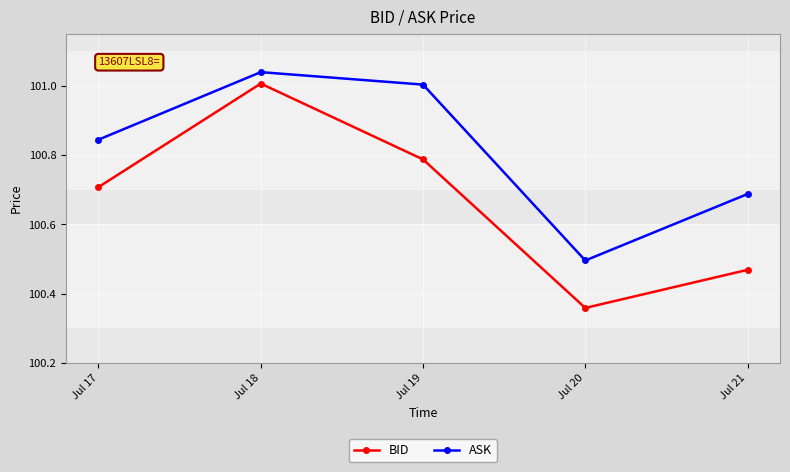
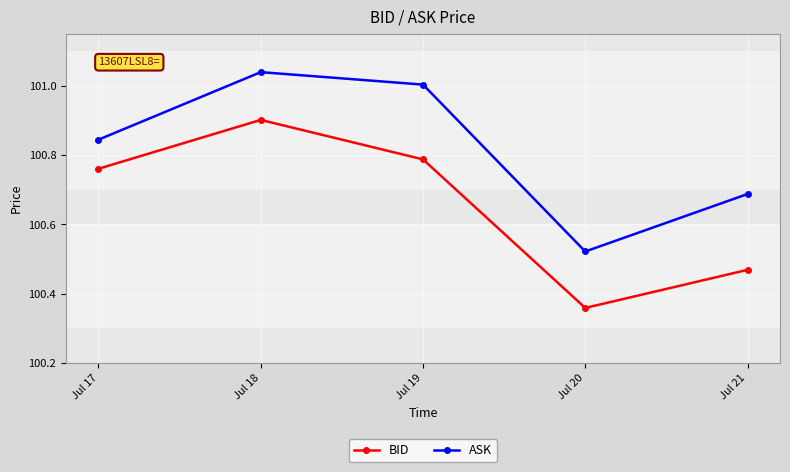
BID, Jul 17: 100.71 -> 100.76
BID, Jul 18: 101.01 -> 100.90
ASK, Jul 20: 100.50 -> 100.52
